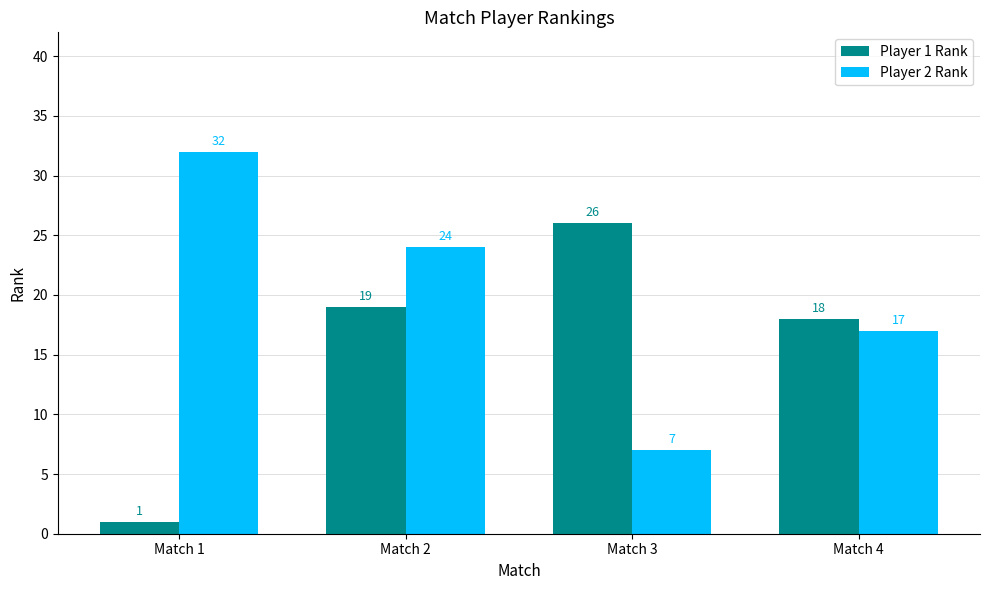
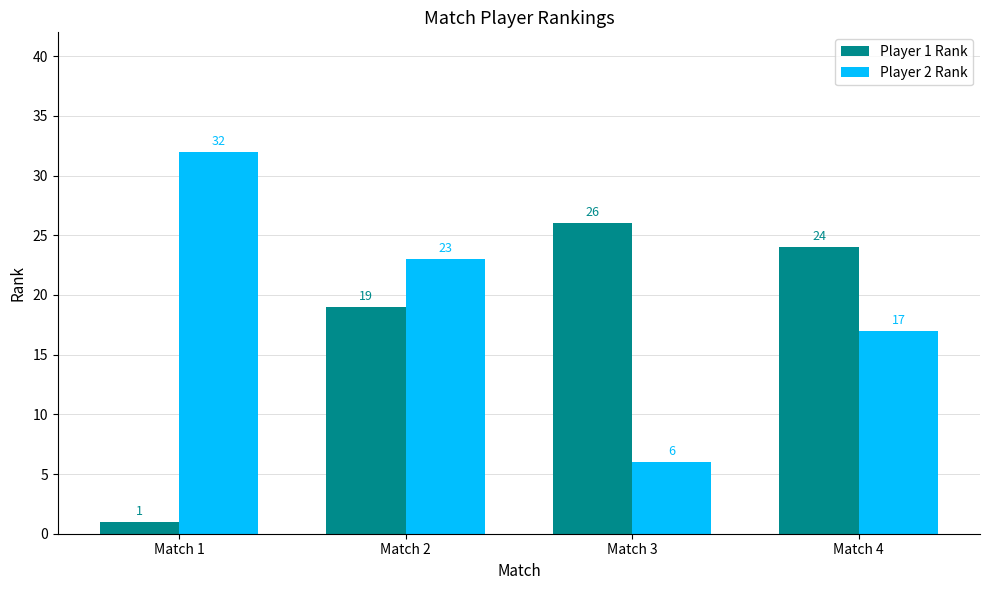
Player 2 Rank, Match 2: 24 -> 23
Player 2 Rank, Match 3: 7 -> 6
Player 1 Rank, Match 4: 18 -> 24
